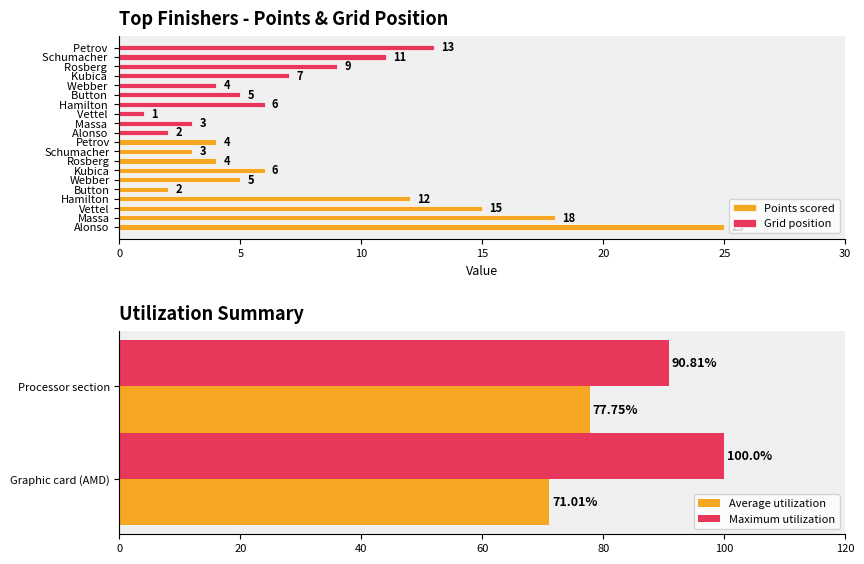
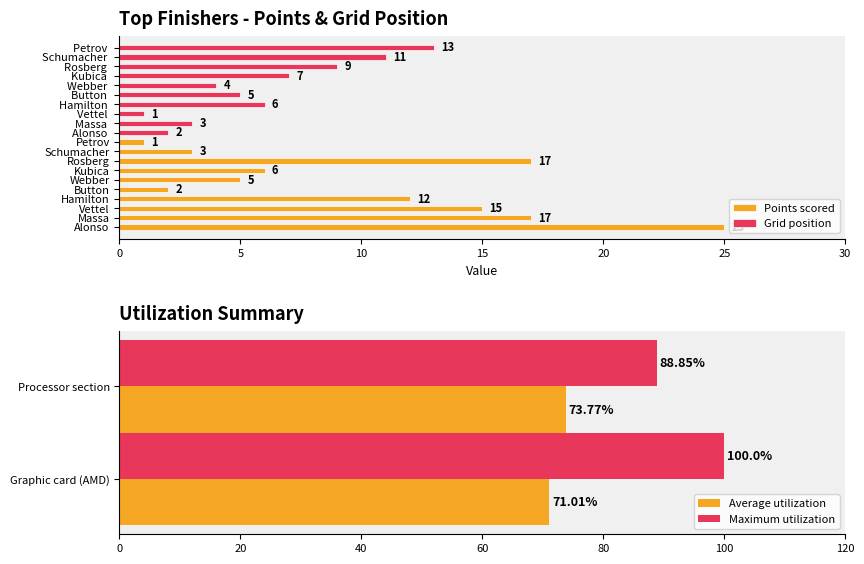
Top Finishers - Points & Grid Position, Points scored, Petrov: 4 -> 1
Top Finishers - Points & Grid Position, Points scored, Rosberg: 4 -> 17
Top Finishers - Points & Grid Position, Points scored, Massa: 18 -> 17
Utilization Summary, Maximum utilization, Processor section: 90.81% -> 88.85%
Utilization Summary, Average utilization, Processor section: 77.75% -> 73.77%
